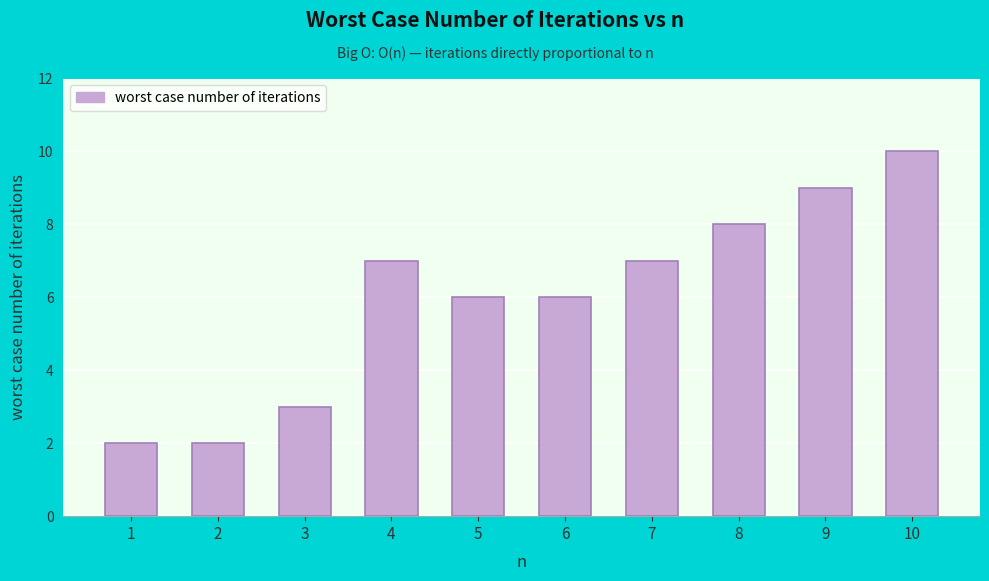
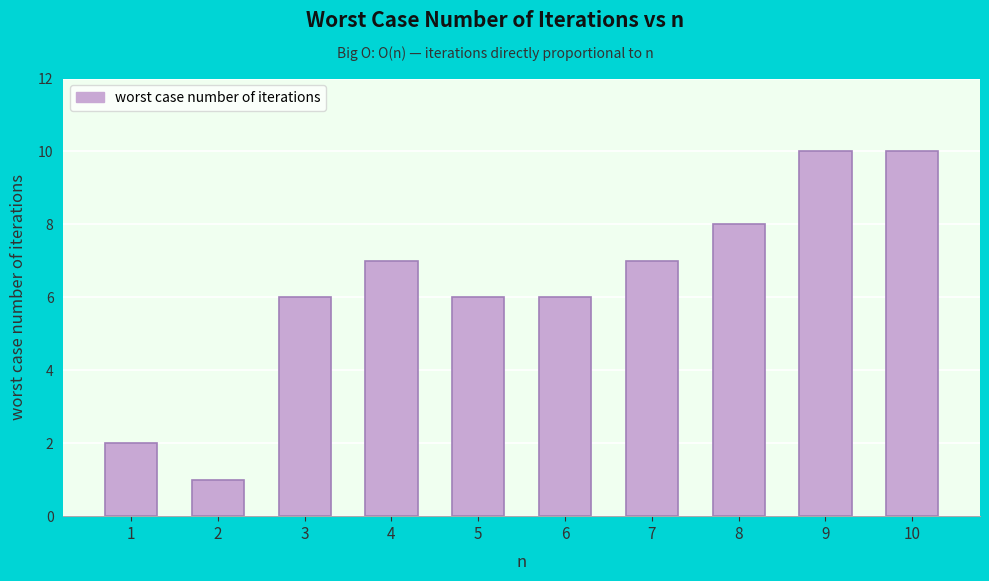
2: 2 -> 1
3: 3 -> 6
9: 9 -> 10
